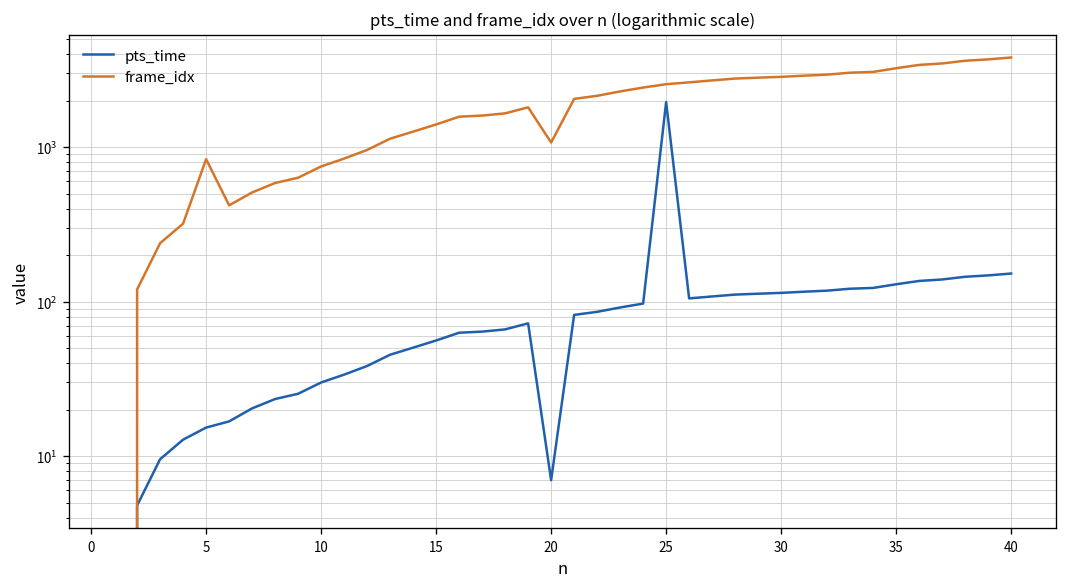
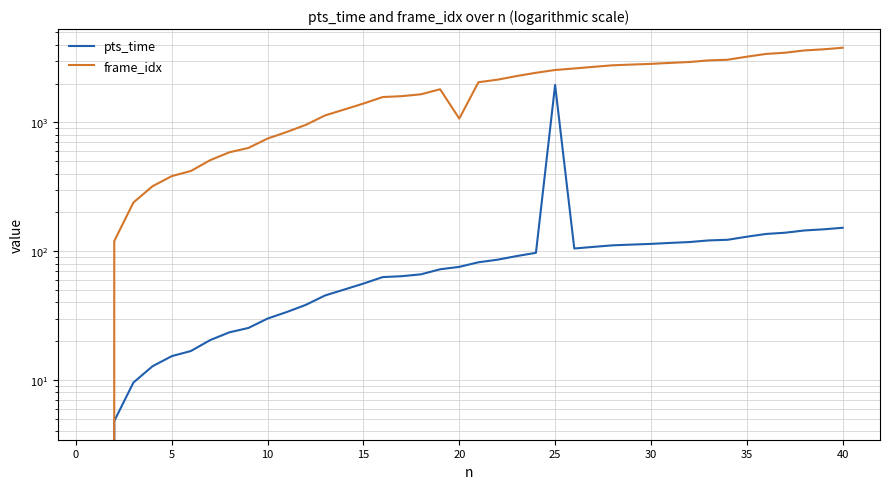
frame_idx, 5: 800 -> 380
pts_time, 20: 7 -> 80
